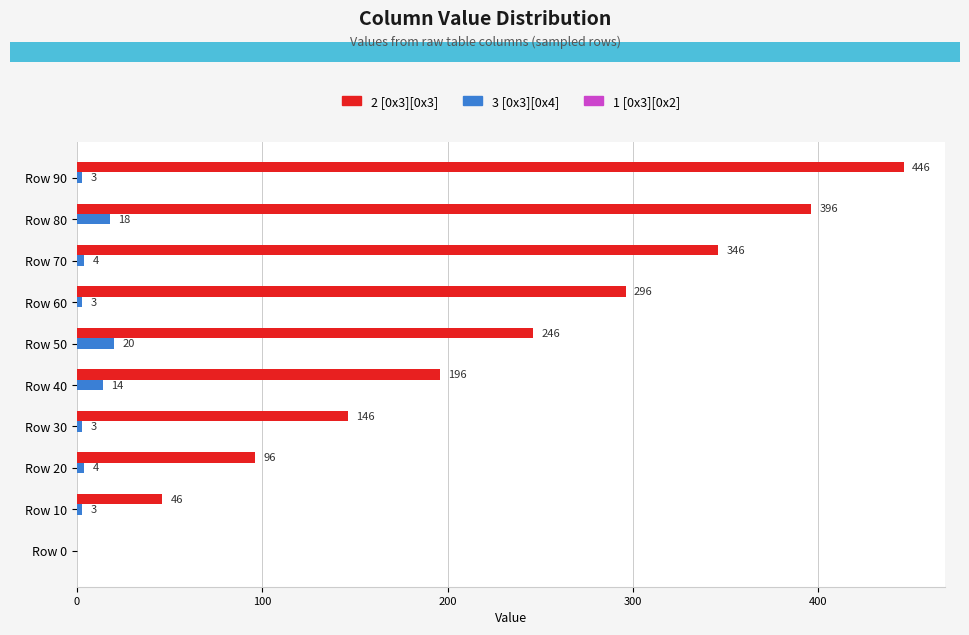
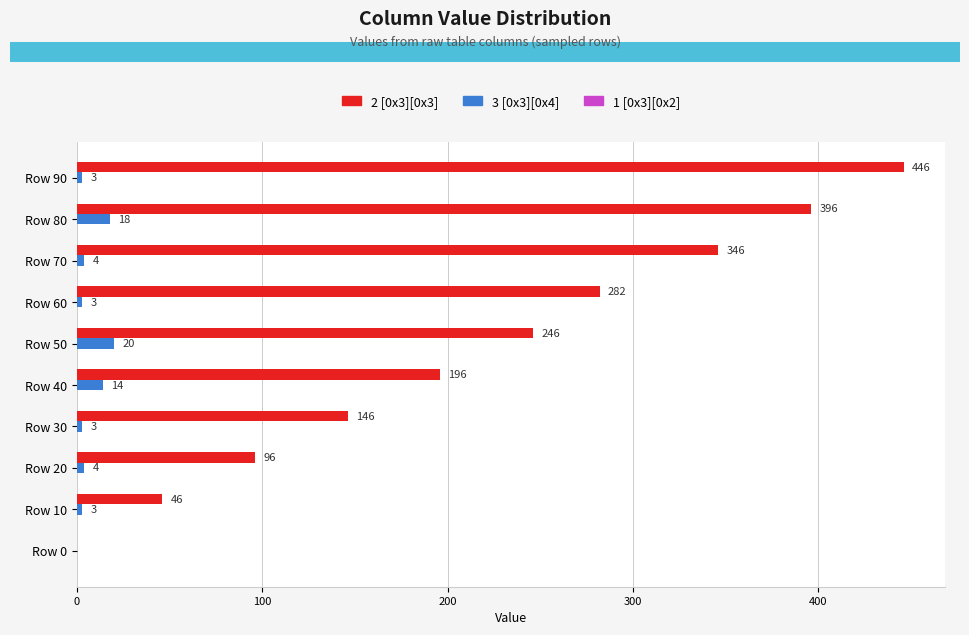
2 [0x3][0x3], Row 60: 296 -> 282
